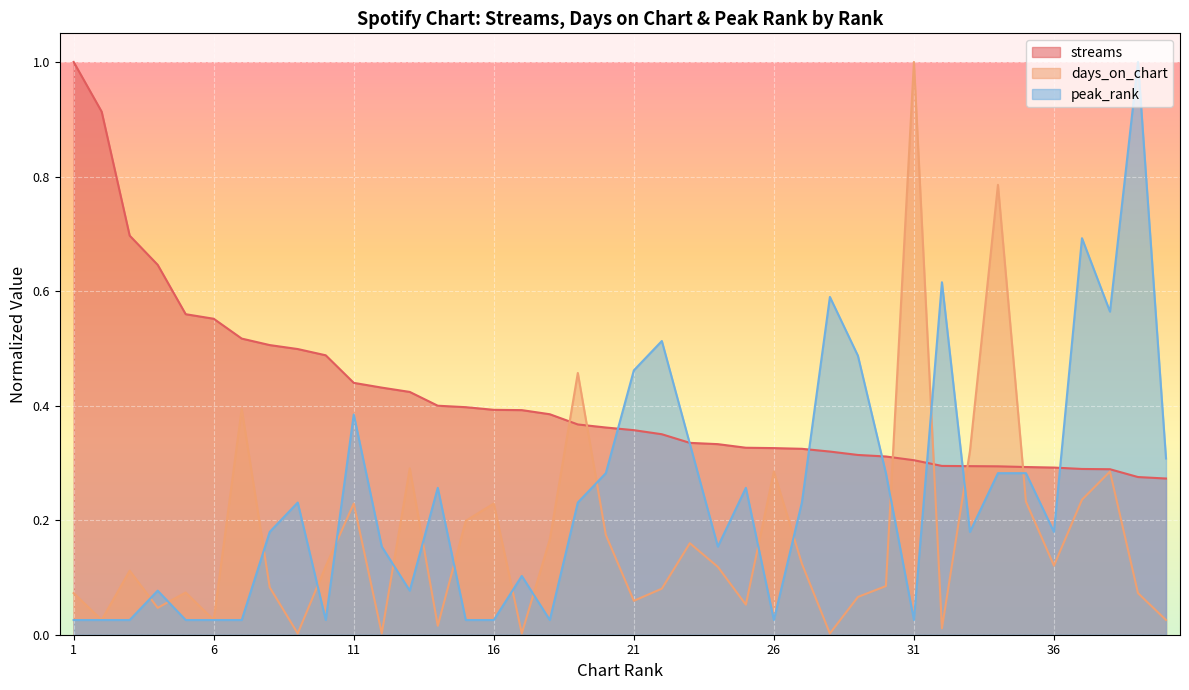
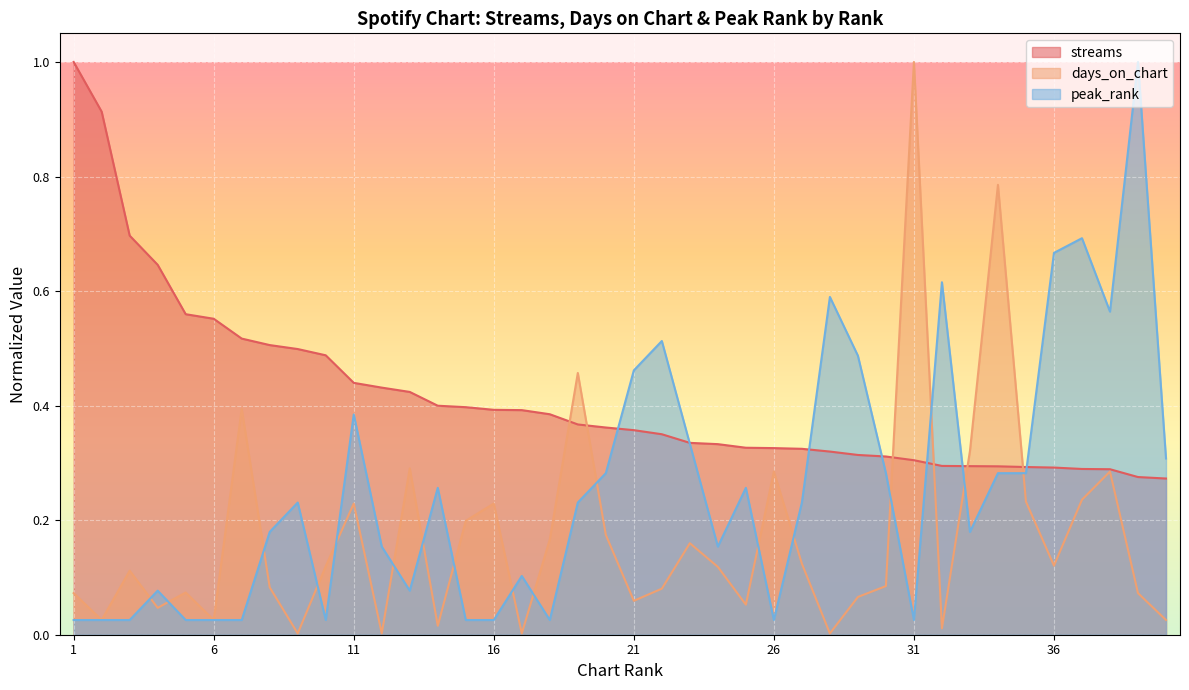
peak_rank, 36: 0.18 -> 0.67
